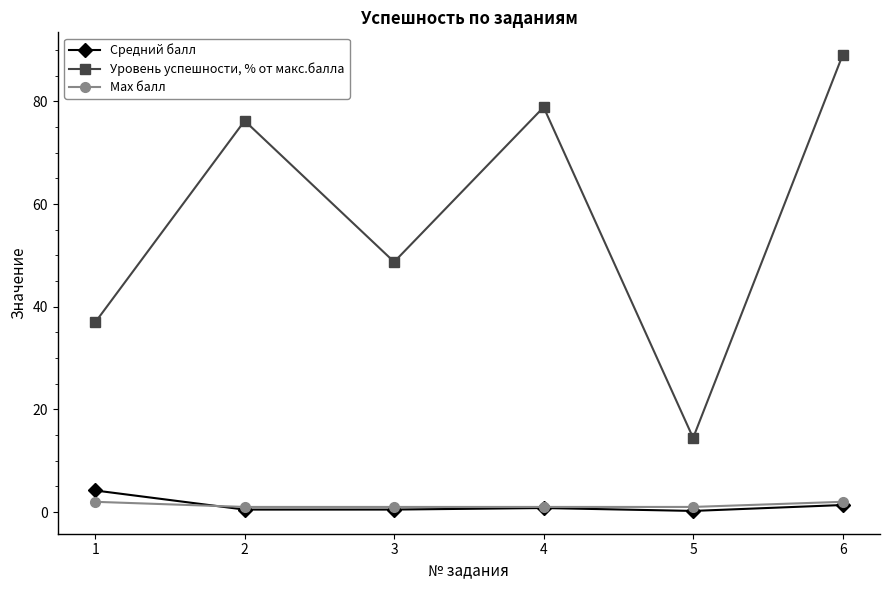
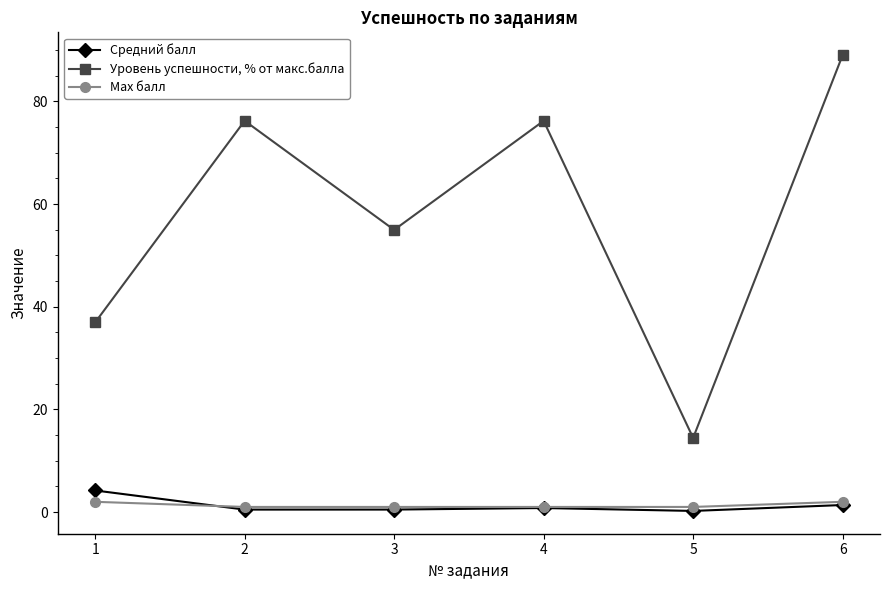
Уровень успешности, % от макс.балла, 3: 49 -> 55
Уровень успешности, % от макс.балла, 4: 79 -> 76
